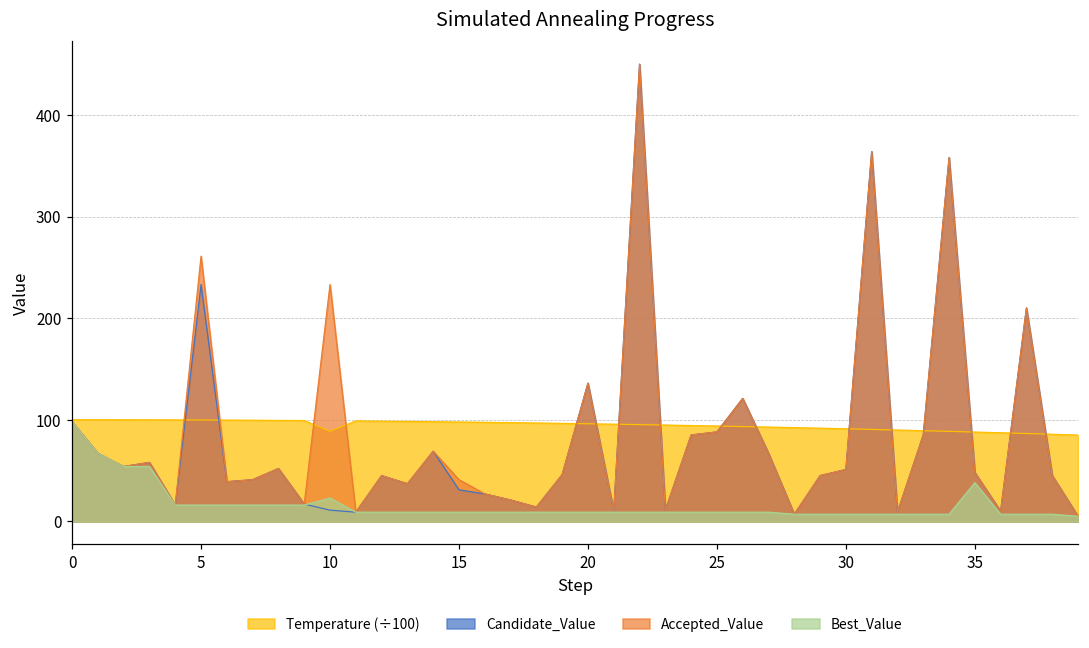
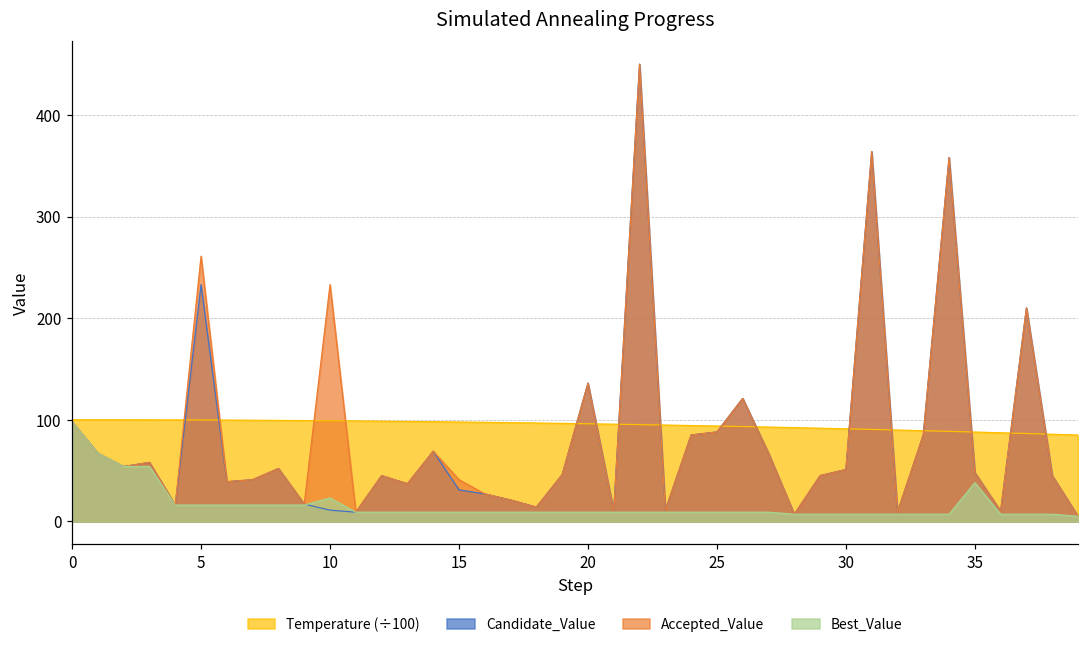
Temperature (÷100), 10: 90 -> 100
